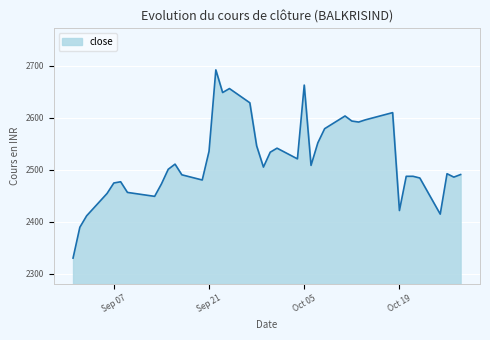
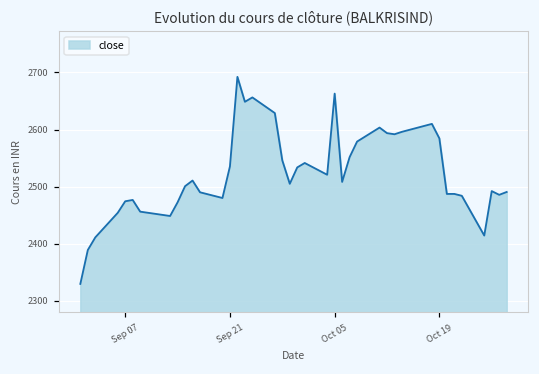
Oct 19: 2420 -> 2580
